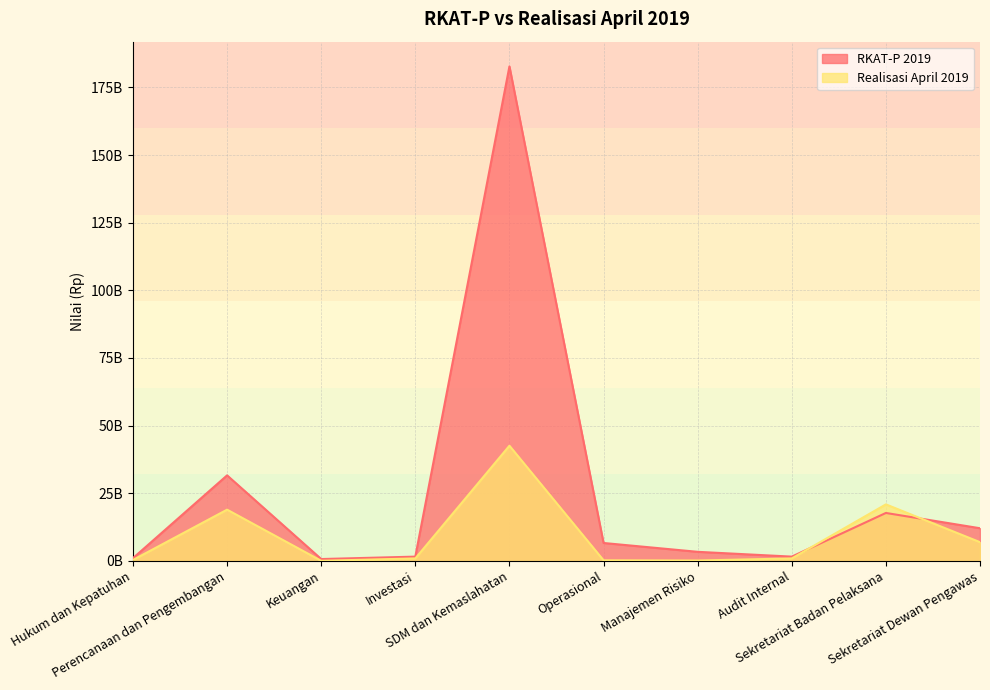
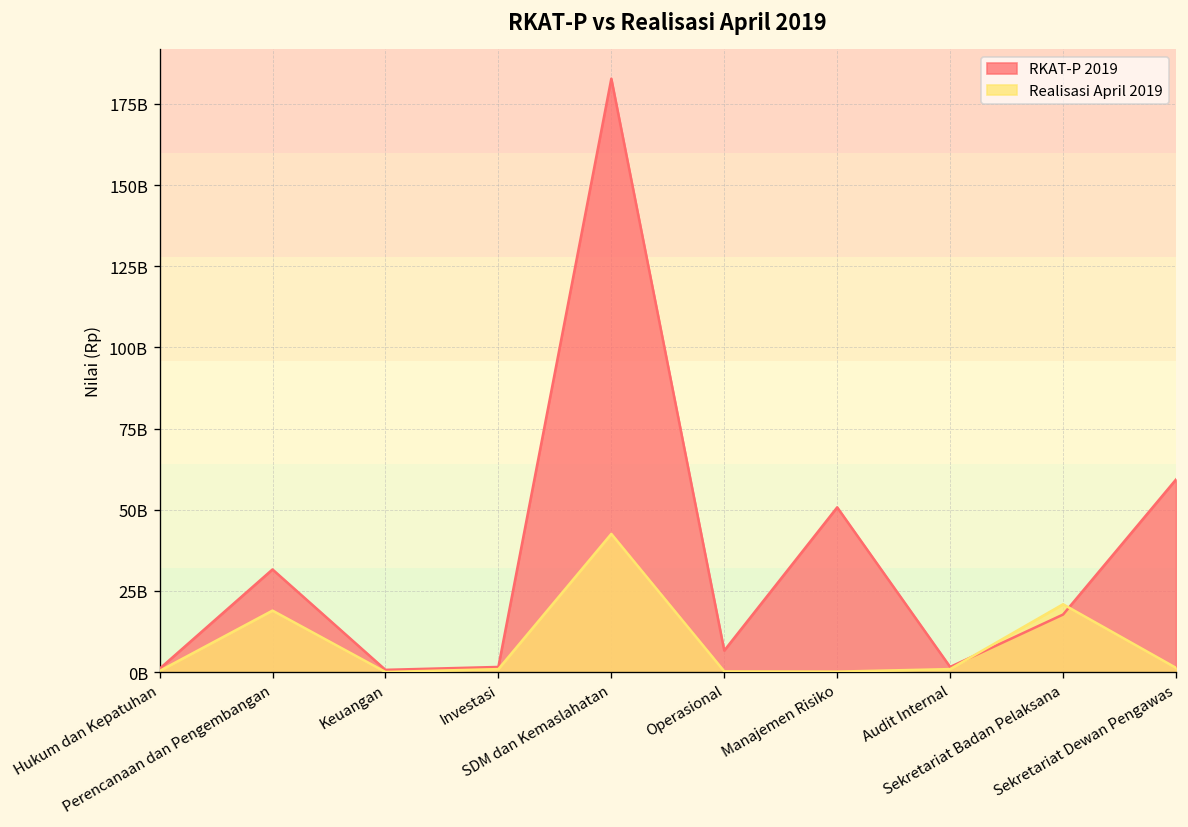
RKAT-P 2019, Manajemen Risiko: 3000000000 -> 51000000000
RKAT-P 2019, Sekretariat Dewan Pengawas: 12000000000 -> 59000000000
Realisasi April 2019, Sekretariat Dewan Pengawas: 7000000000 -> 1000000000
